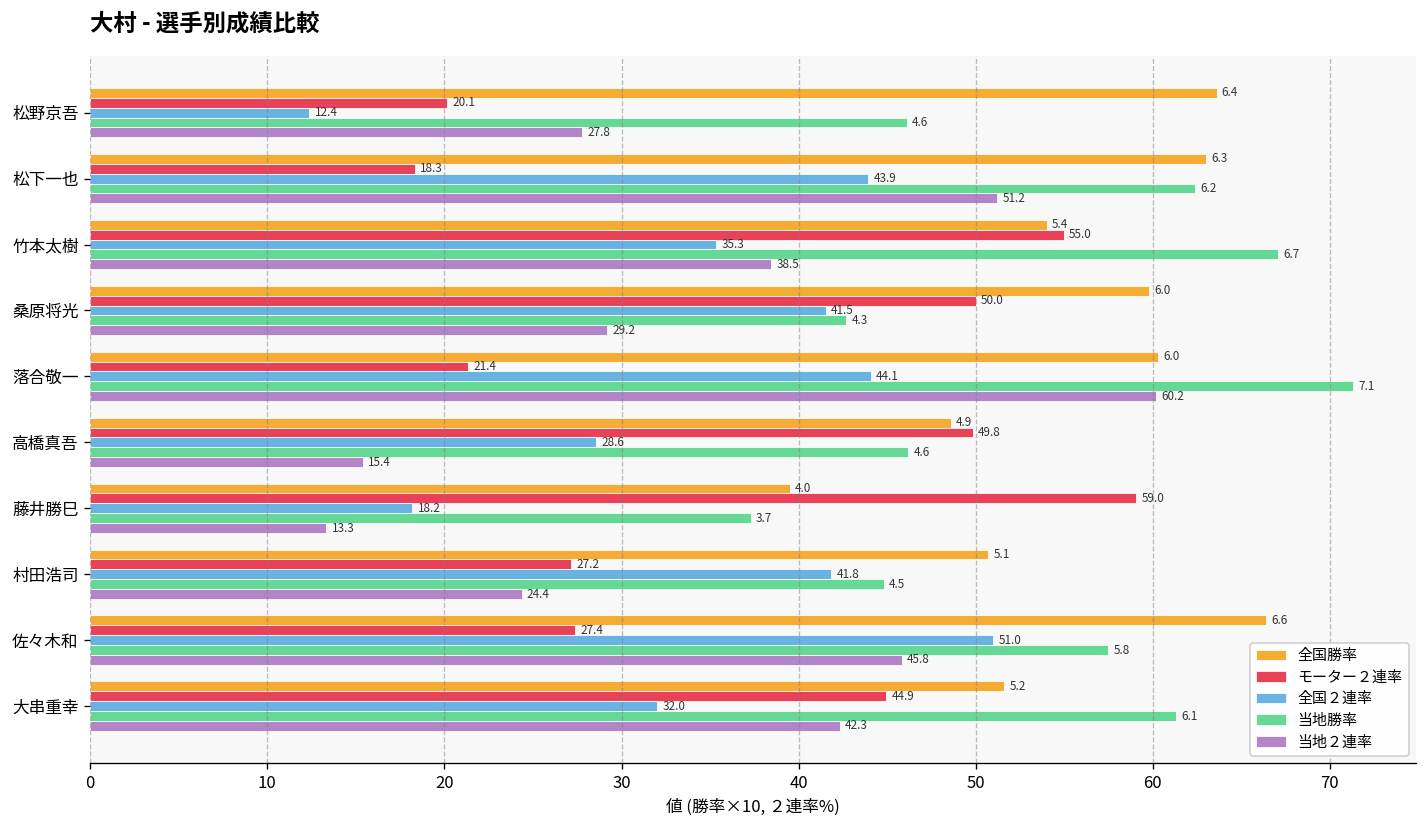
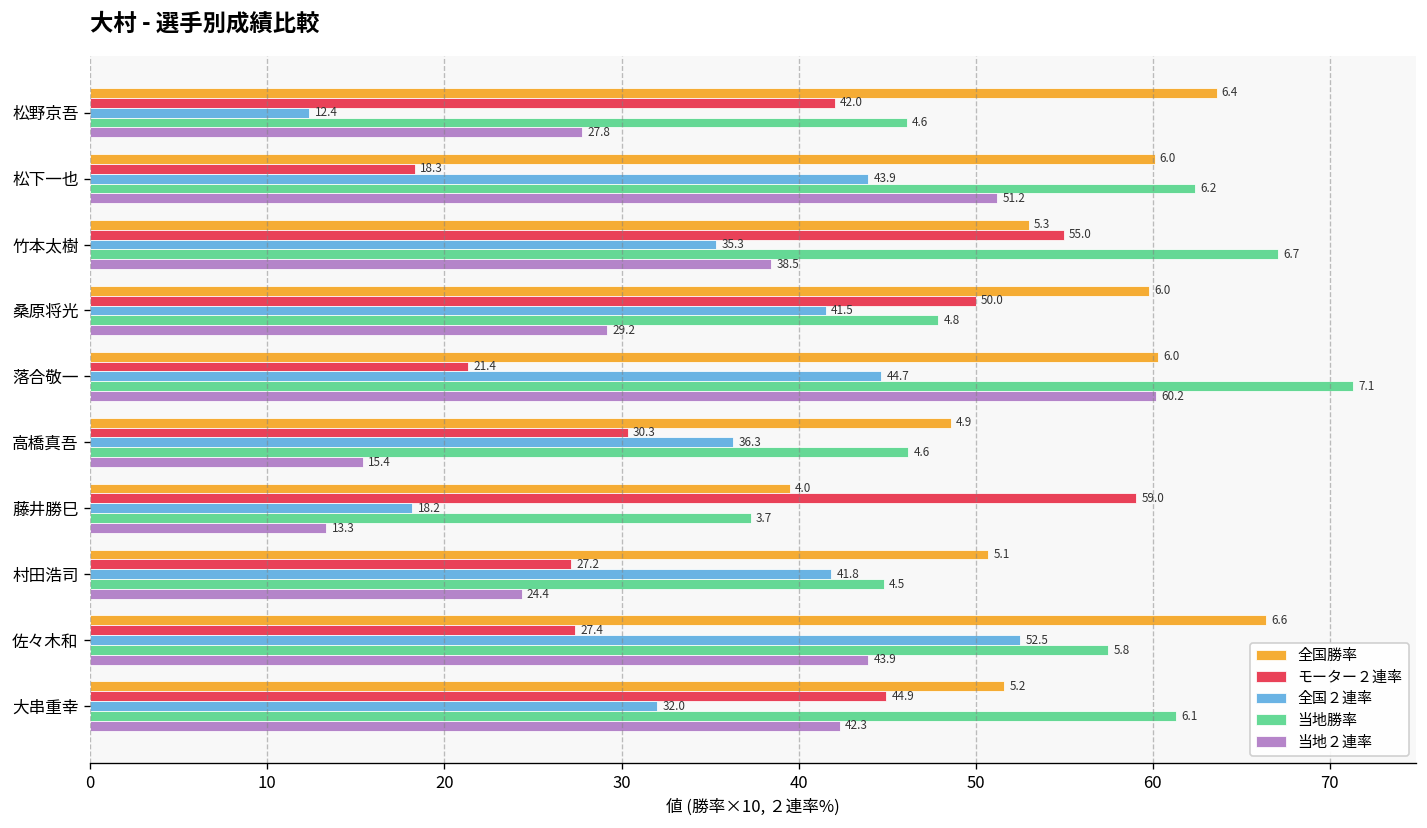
モーター２連率, 松野京吾: 20.1 -> 42.0
全国勝率, 松下一也: 6.3 -> 6.0
全国勝率, 竹本太樹: 5.4 -> 5.3
当地勝率, 桑原将光: 4.3 -> 4.8
全国２連率, 落合敬一: 44.1 -> 44.7
モーター２連率, 高橋真吾: 49.8 -> 30.3
全国２連率, 高橋真吾: 28.6 -> 36.3
全国２連率, 佐々木和: 51.0 -> 52.5
当地２連率, 佐々木和: 45.8 -> 43.9
